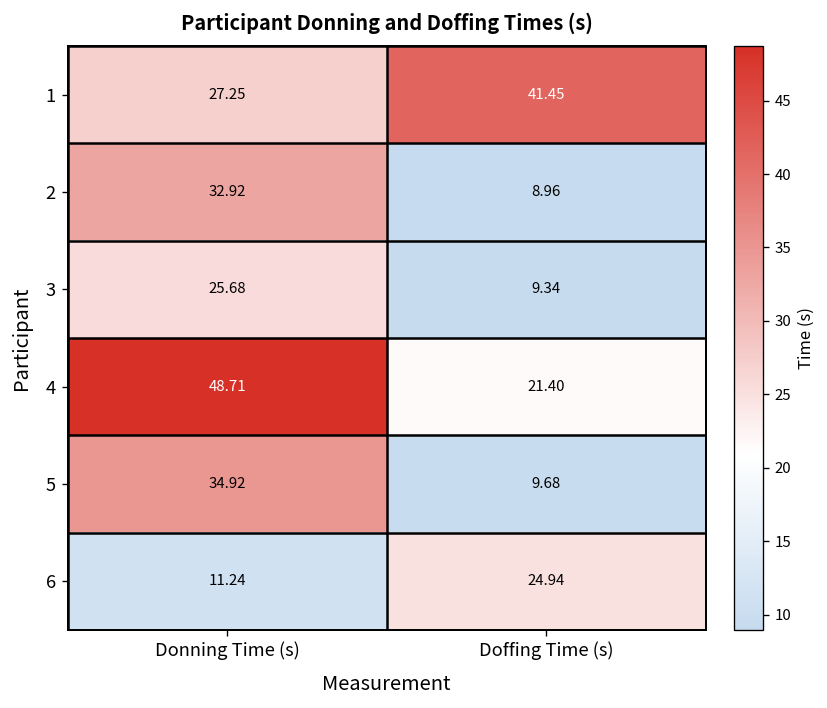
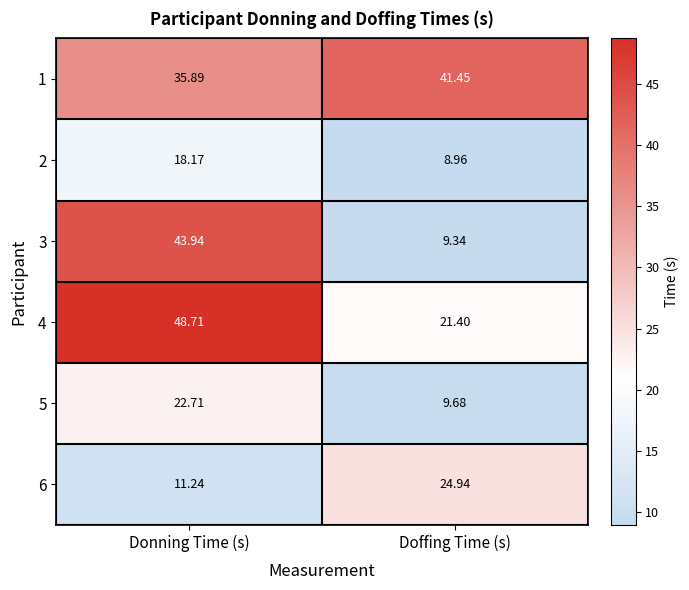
1, Donning Time (s): 27.25 -> 35.89
2, Donning Time (s): 32.92 -> 18.17
3, Donning Time (s): 25.68 -> 43.94
5, Donning Time (s): 34.92 -> 22.71
